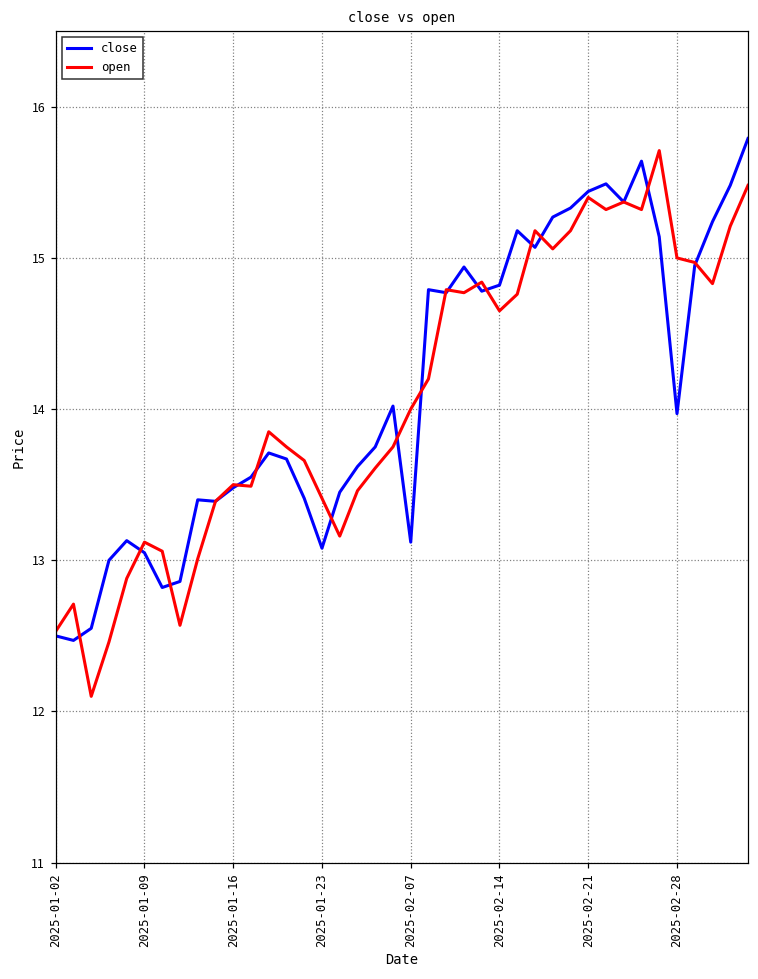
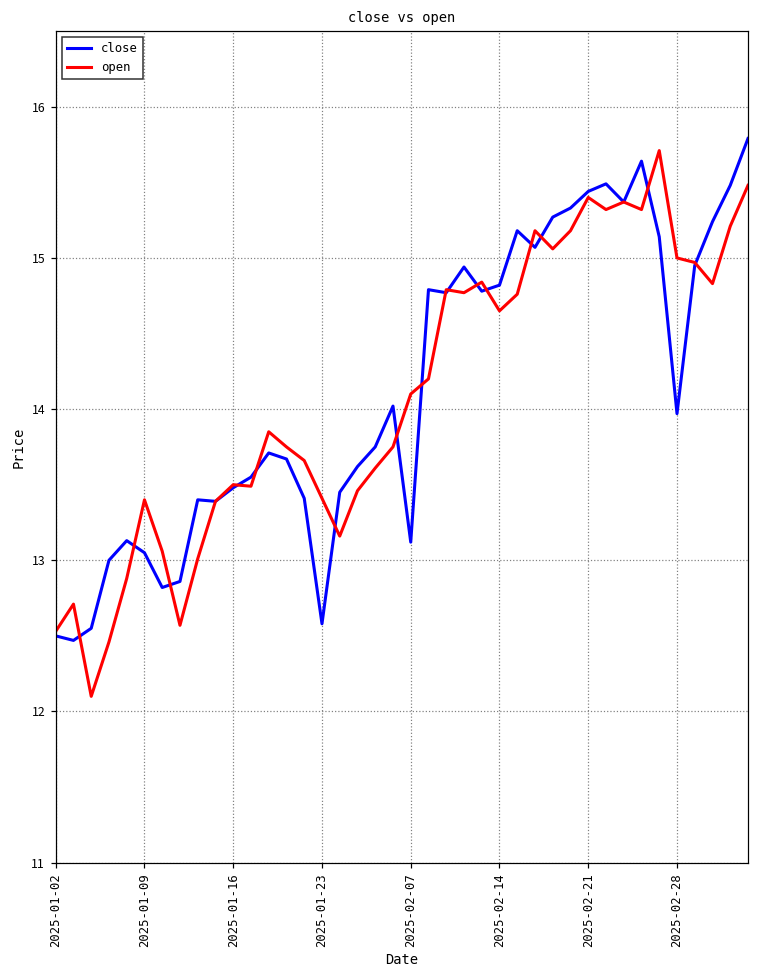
open, 2025-01-09: 13.12 -> 13.40
close, 2025-01-23: 13.08 -> 12.58
open, 2025-02-07: 14.0 -> 14.1
